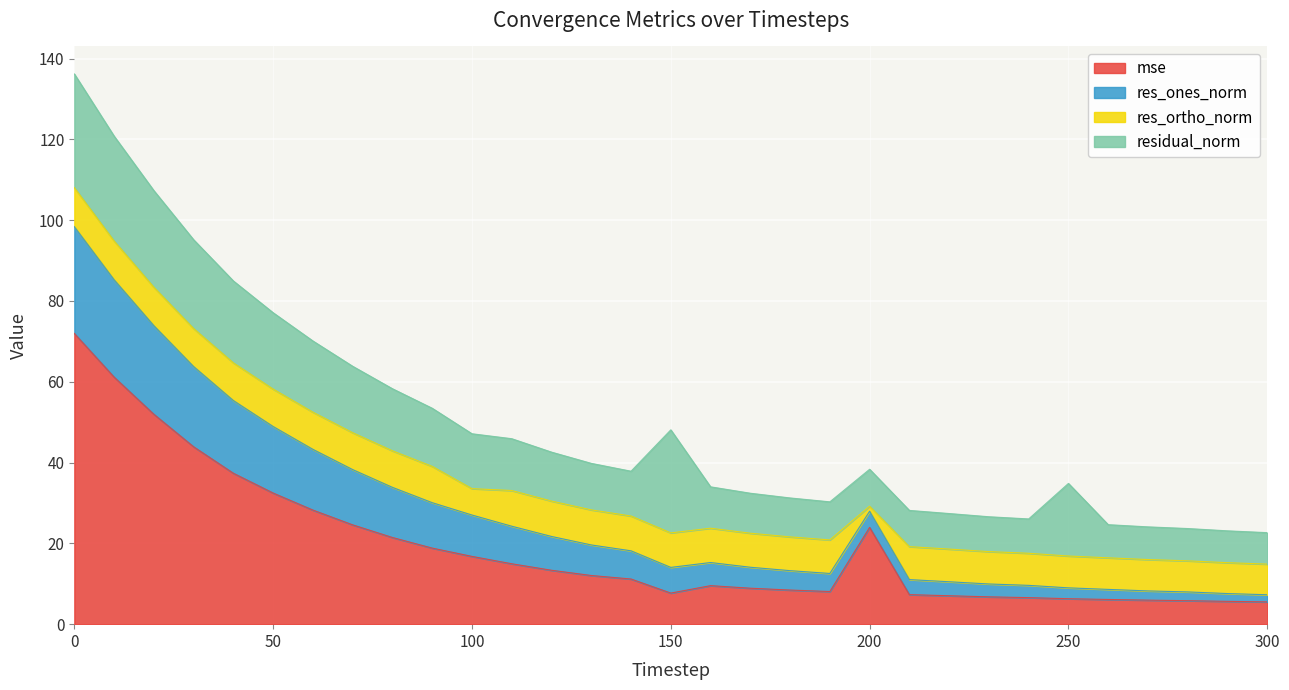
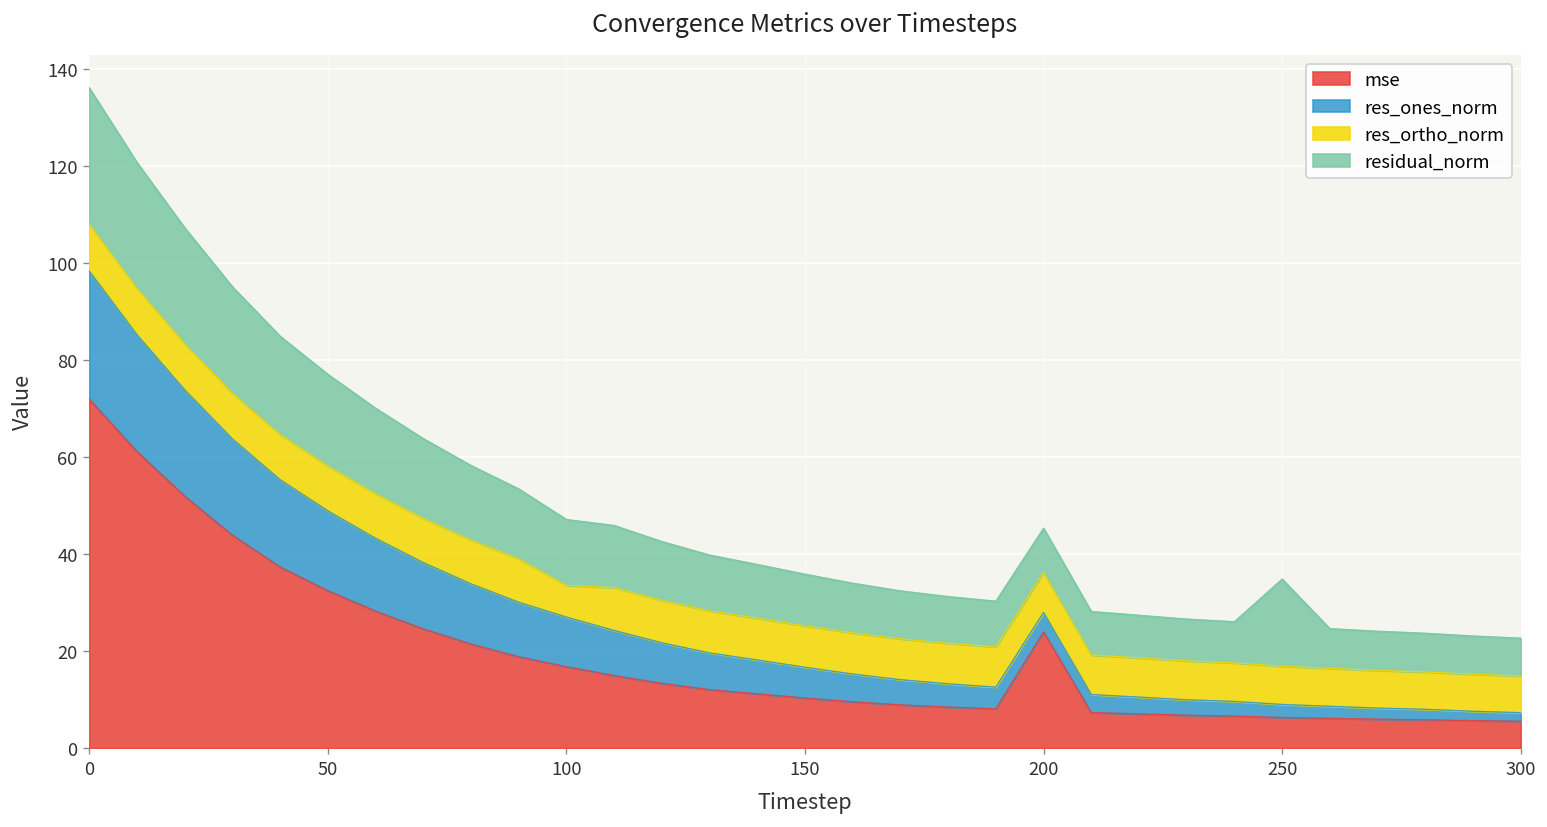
mse, 150: 8 -> 10
residual_norm, 150: 26 -> 11
res_ortho_norm, 200: 1 -> 8
